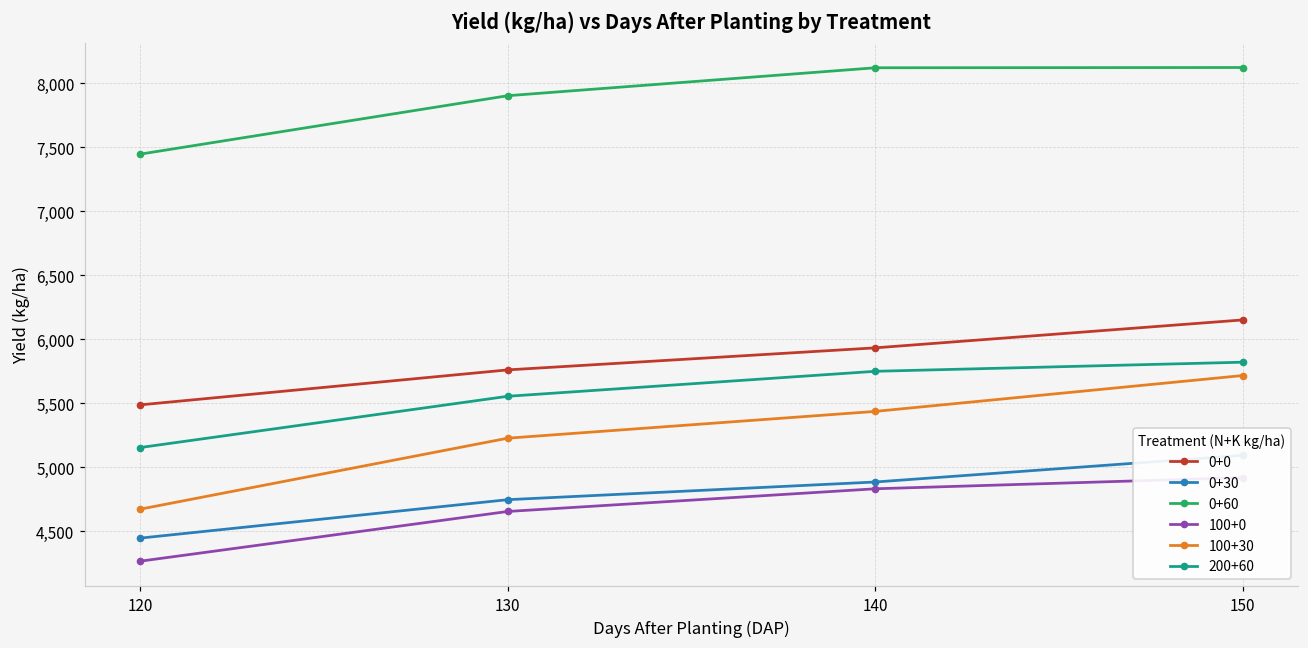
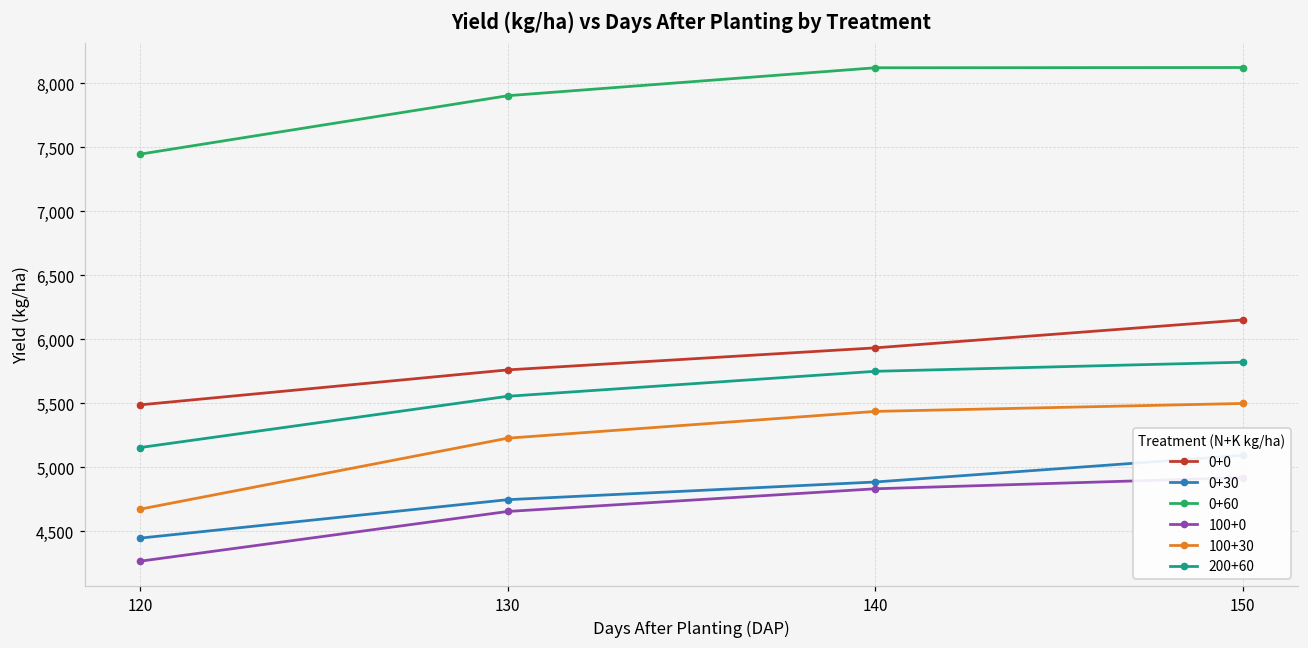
100+30, 150: 5,720 -> 5,500
